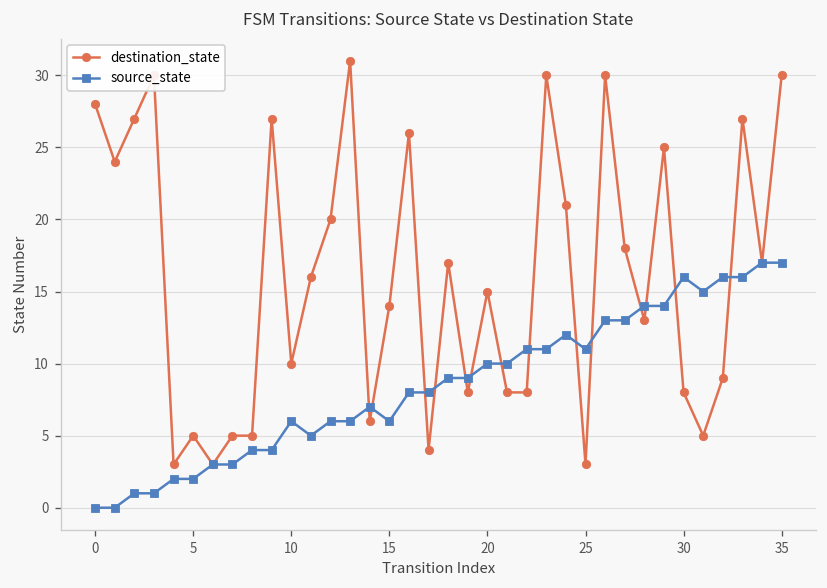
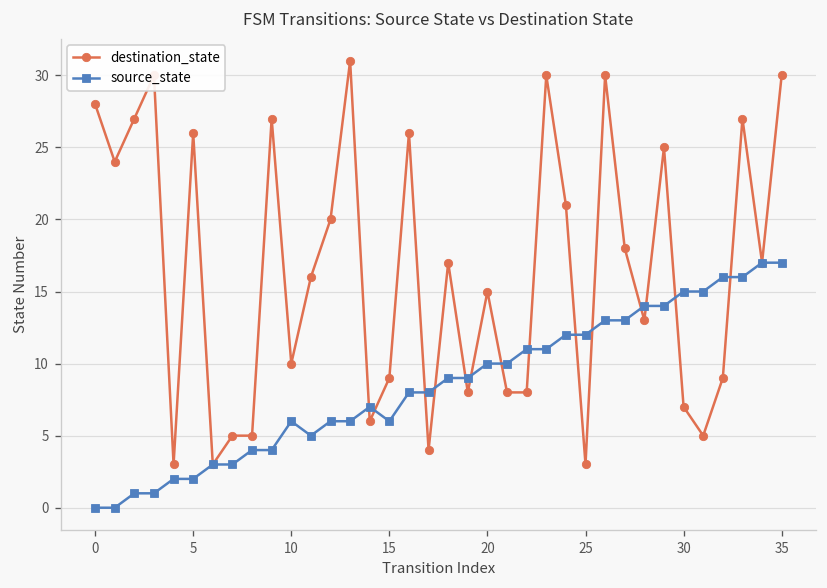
destination_state, 5: 5 -> 26
destination_state, 15: 14 -> 9
source_state, 25: 11 -> 12
destination_state, 30: 8 -> 7
source_state, 30: 16 -> 15
